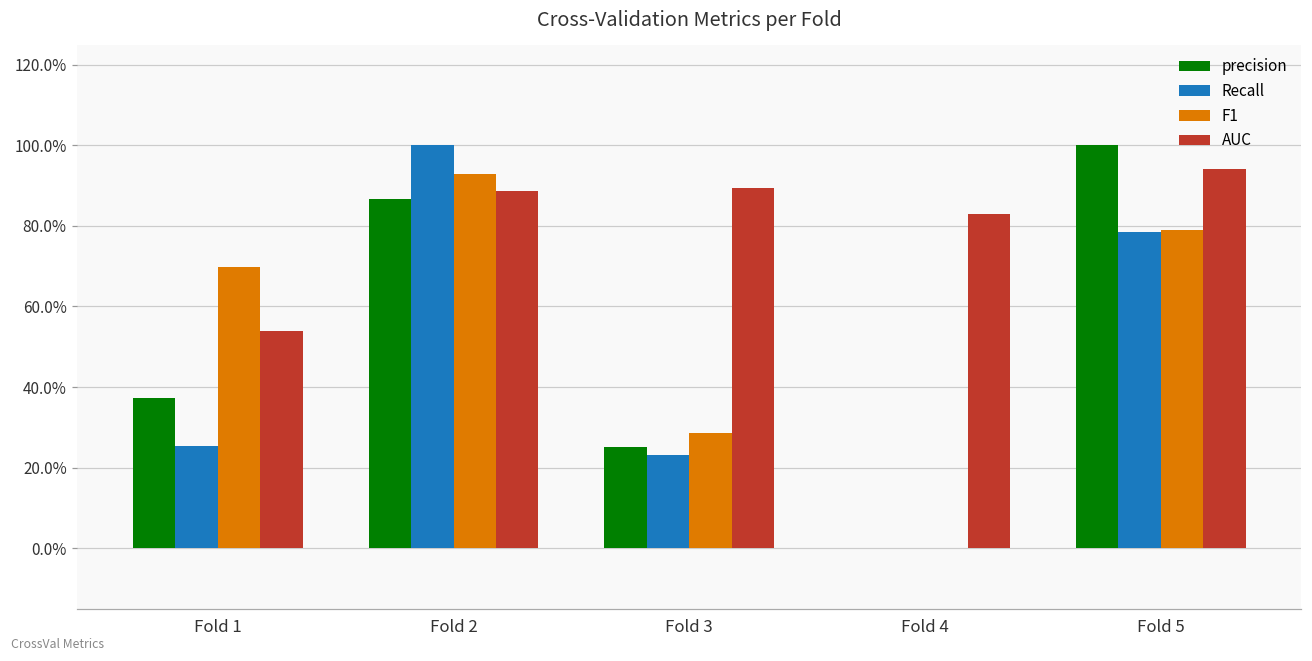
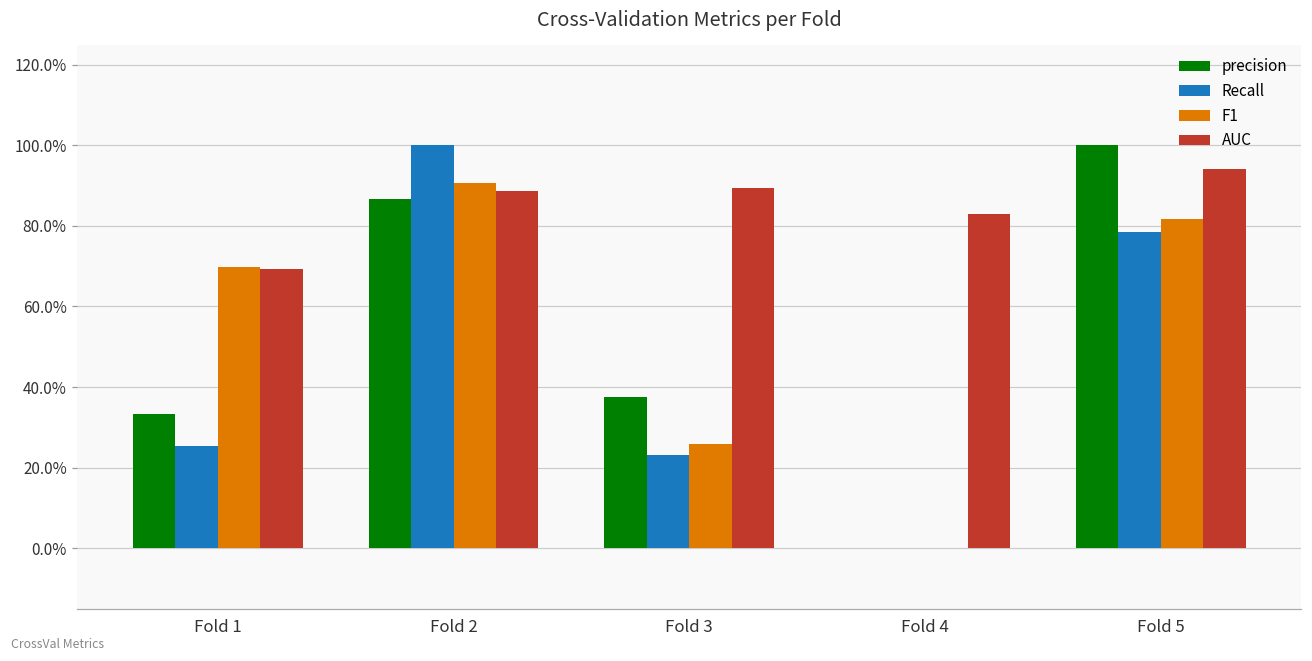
precision, Fold 1: 37% -> 33%
AUC, Fold 1: 54% -> 69%
F1, Fold 2: 93% -> 91%
precision, Fold 3: 25% -> 38%
F1, Fold 3: 29% -> 26%
F1, Fold 5: 79% -> 82%
